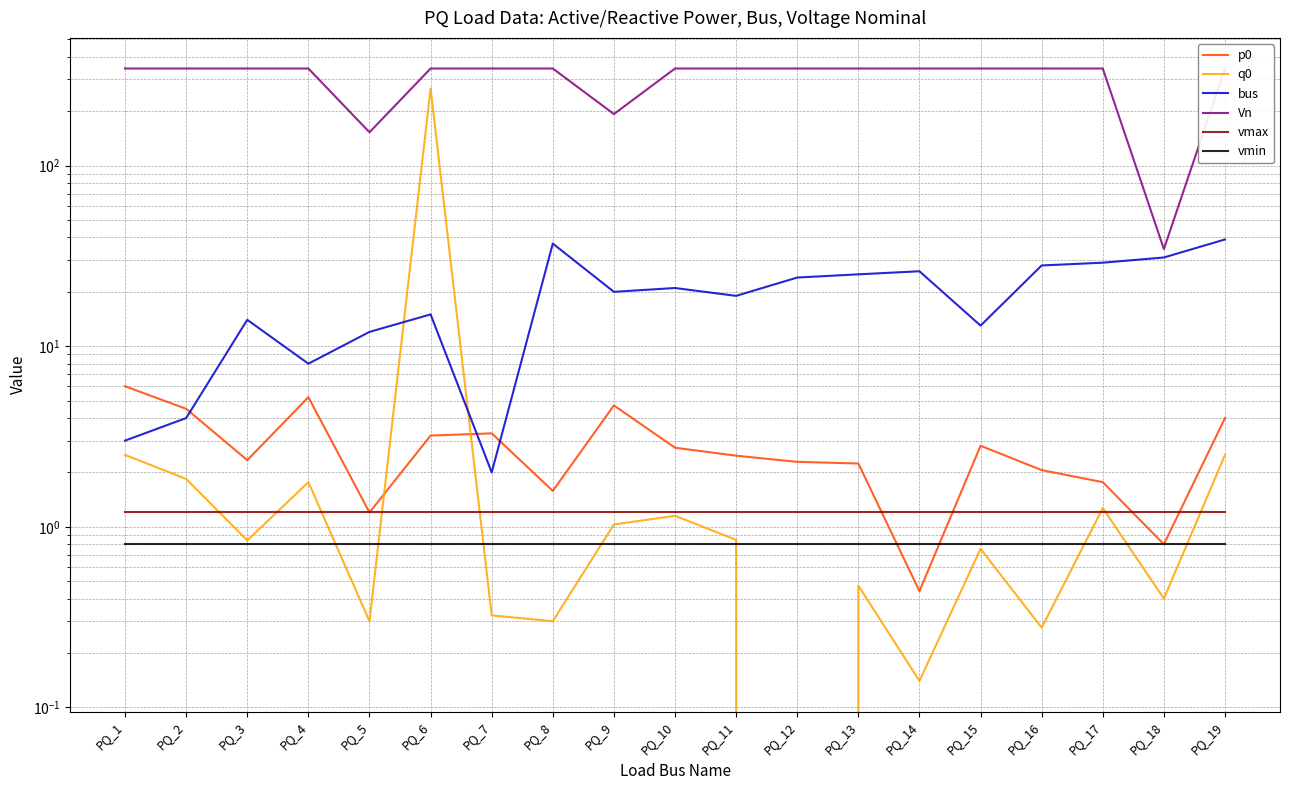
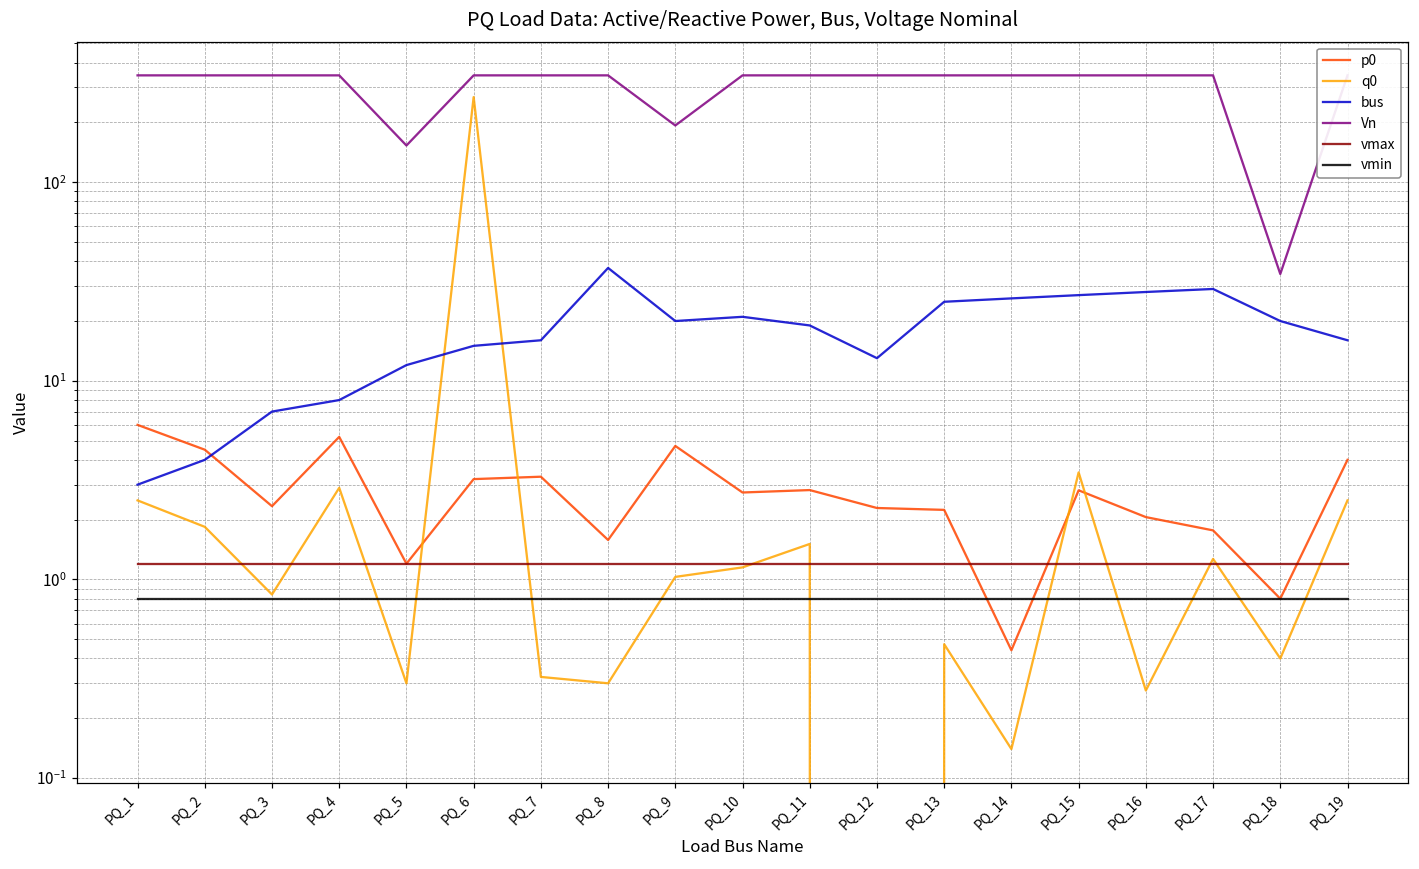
bus, PQ_3: 14 -> 7
q0, PQ_4: 1.8 -> 2.9
bus, PQ_7: 2 -> 16
p0, PQ_11: 2.5 -> 2.8
q0, PQ_11: 0.8 -> 1.5
bus, PQ_12: 24 -> 13
q0, PQ_15: 0.76 -> 3.5
bus, PQ_15: 13 -> 27
bus, PQ_18: 31 -> 20
bus, PQ_19: 39 -> 16
